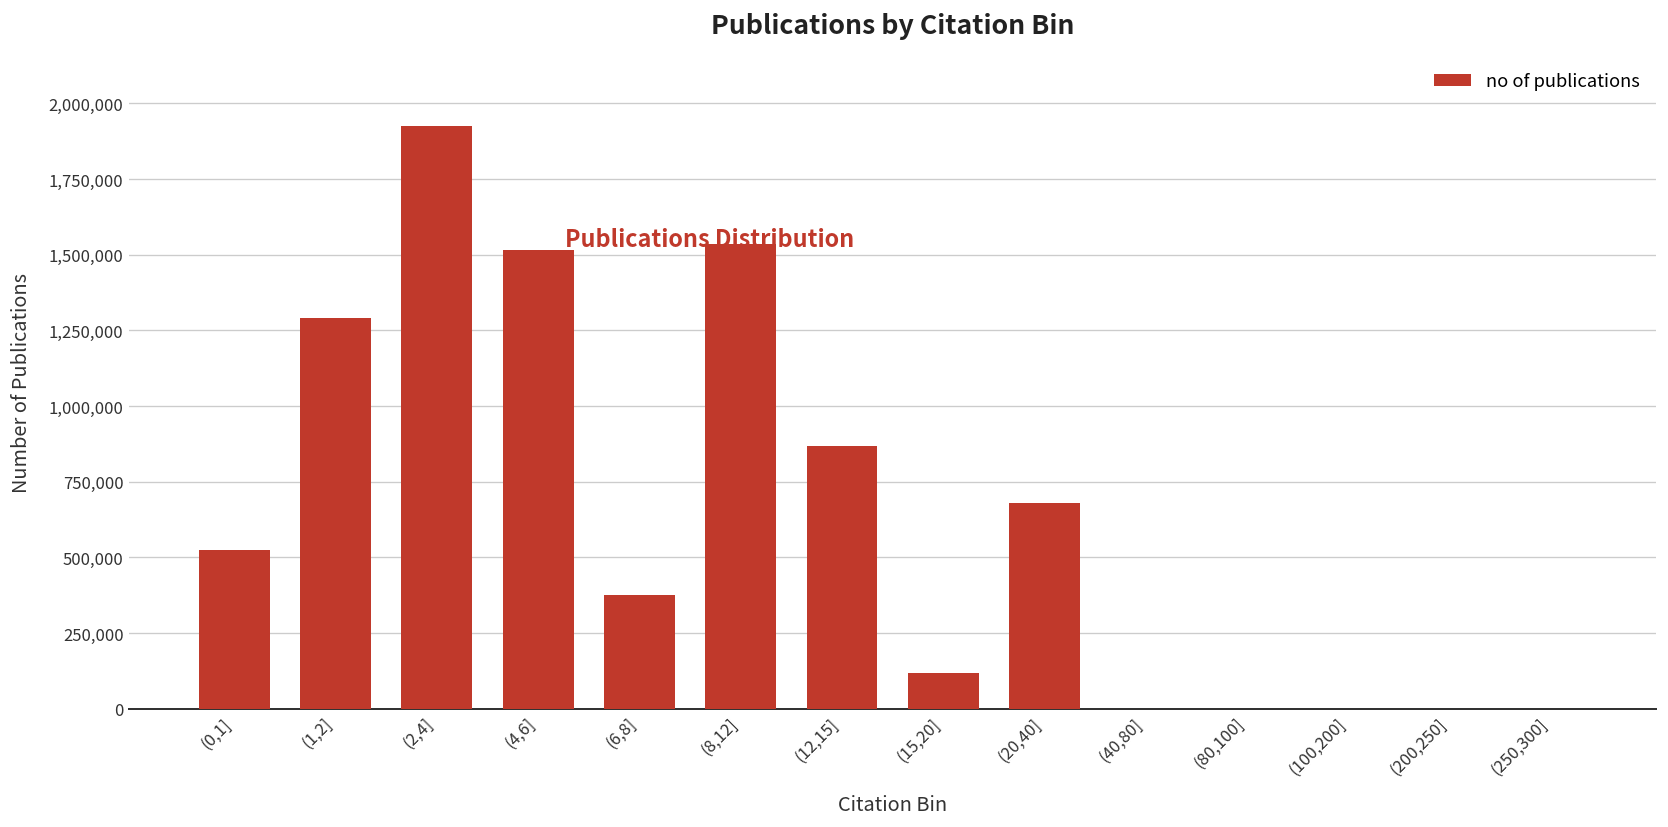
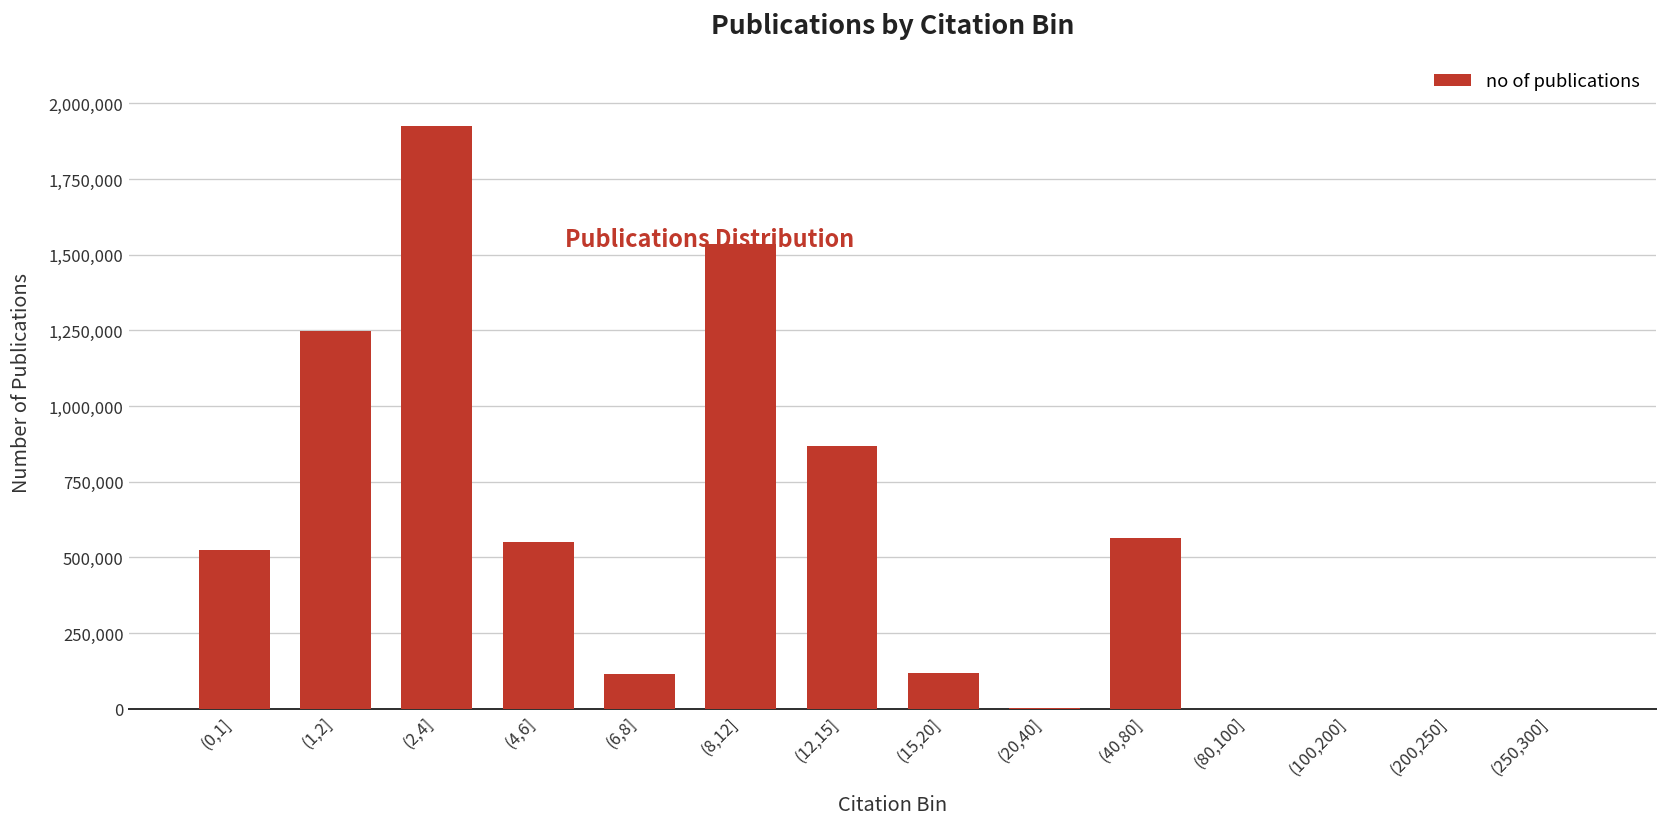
(1,2]: 1,290,000 -> 1,250,000
(4,6]: 1,520,000 -> 550,000
(6,8]: 380,000 -> 120,000
(20,40]: 680,000 -> 0
(40,80]: 0 -> 560,000
